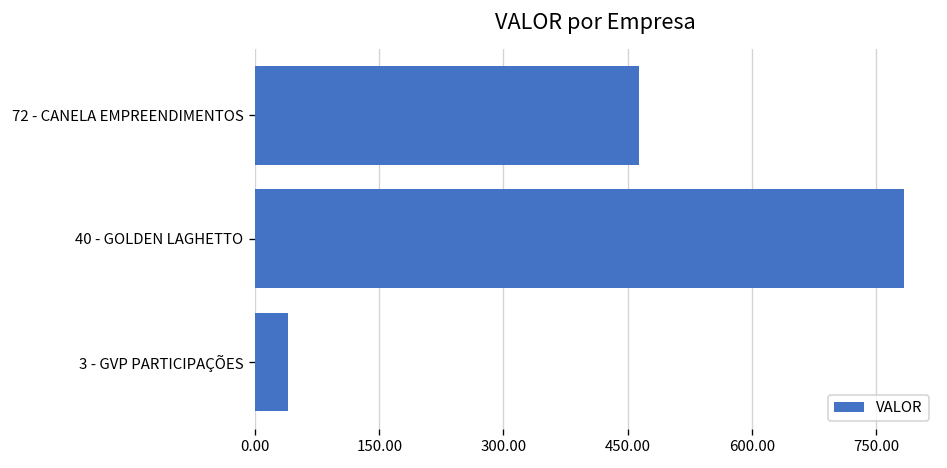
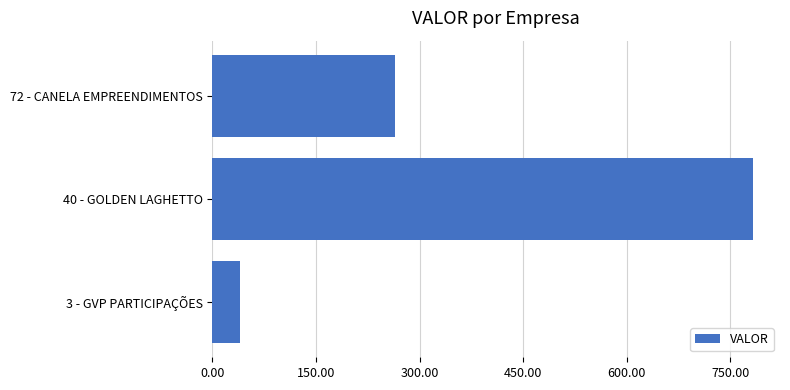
72 - CANELA EMPREENDIMENTOS: 460 -> 260
